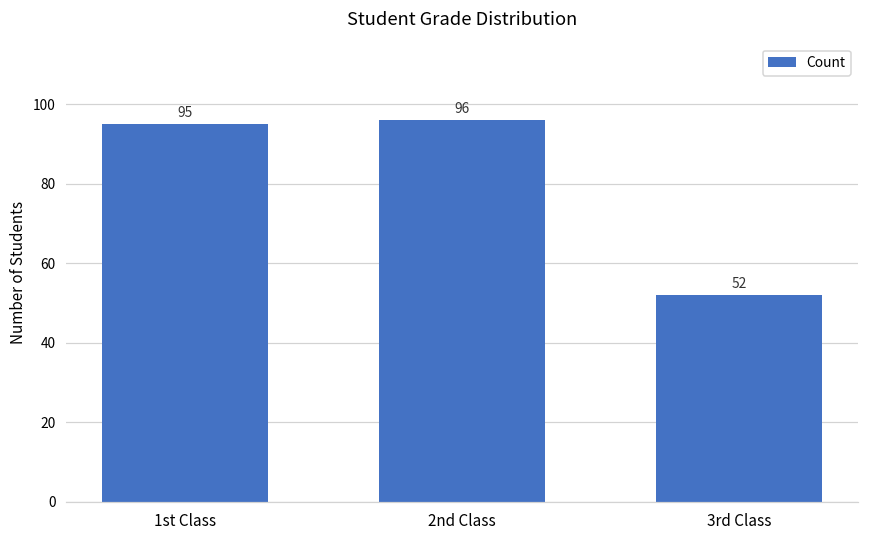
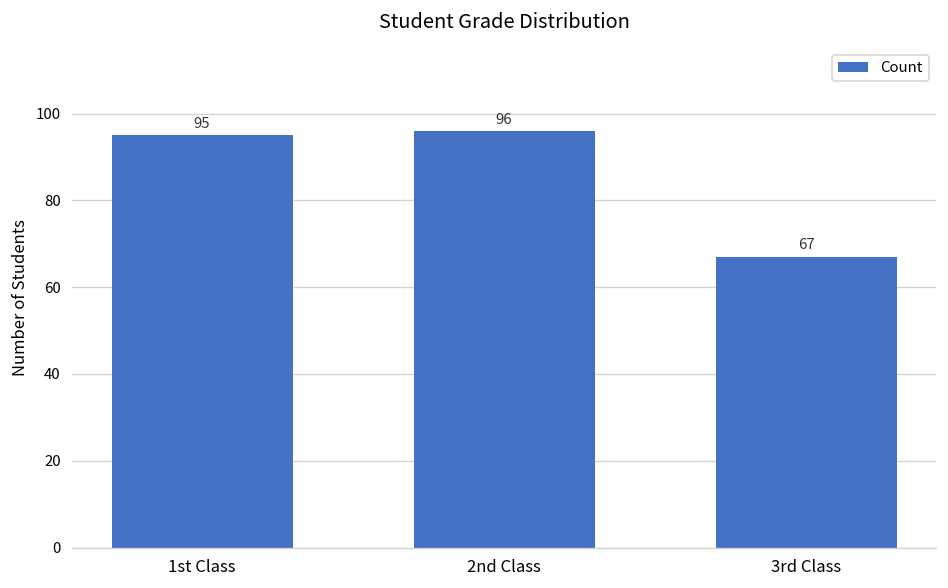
3rd Class: 52 -> 67
